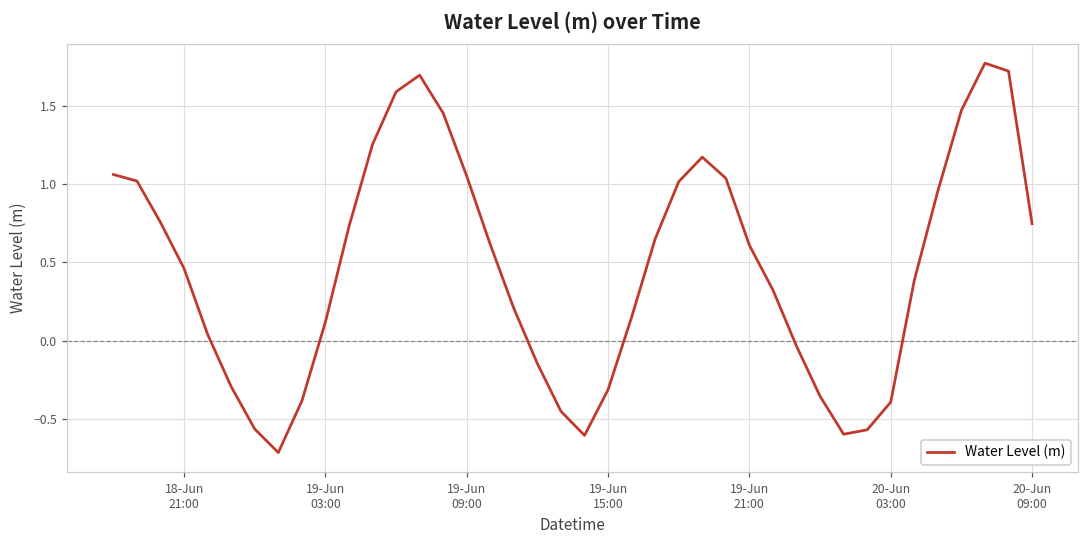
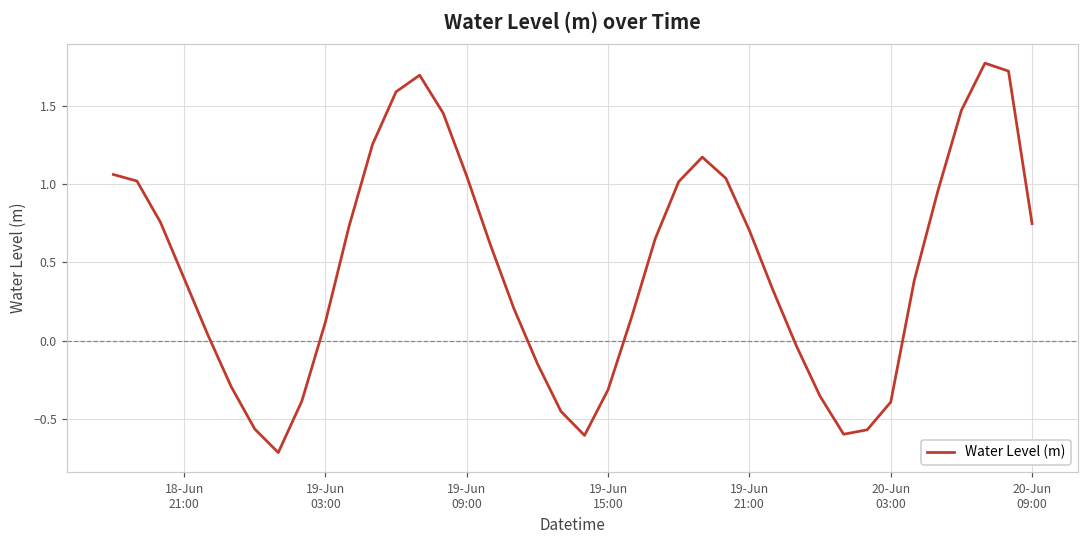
18-Jun 21:00: 0.46 -> 0.40
19-Jun 21:00: 0.61 -> 0.70
